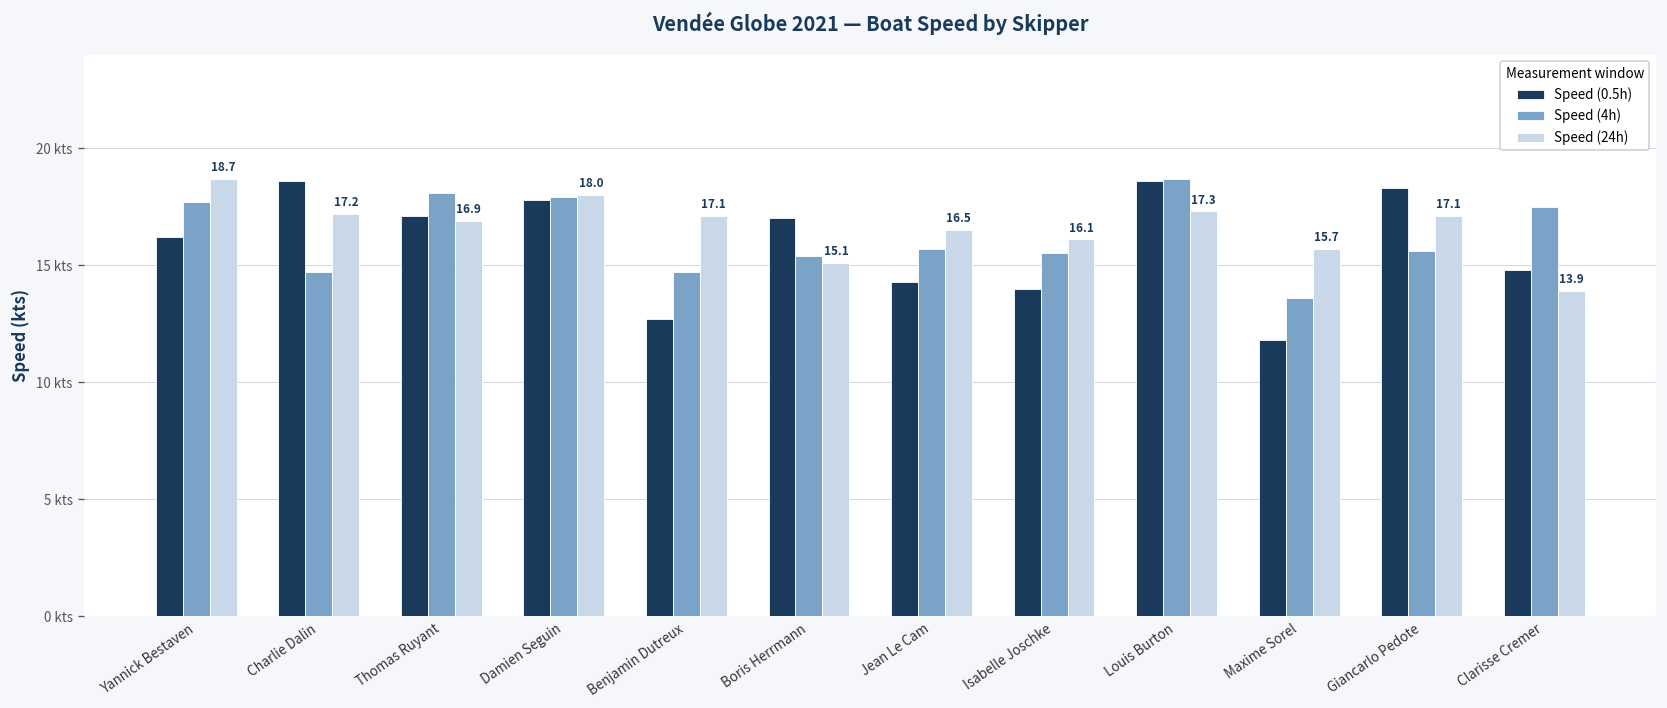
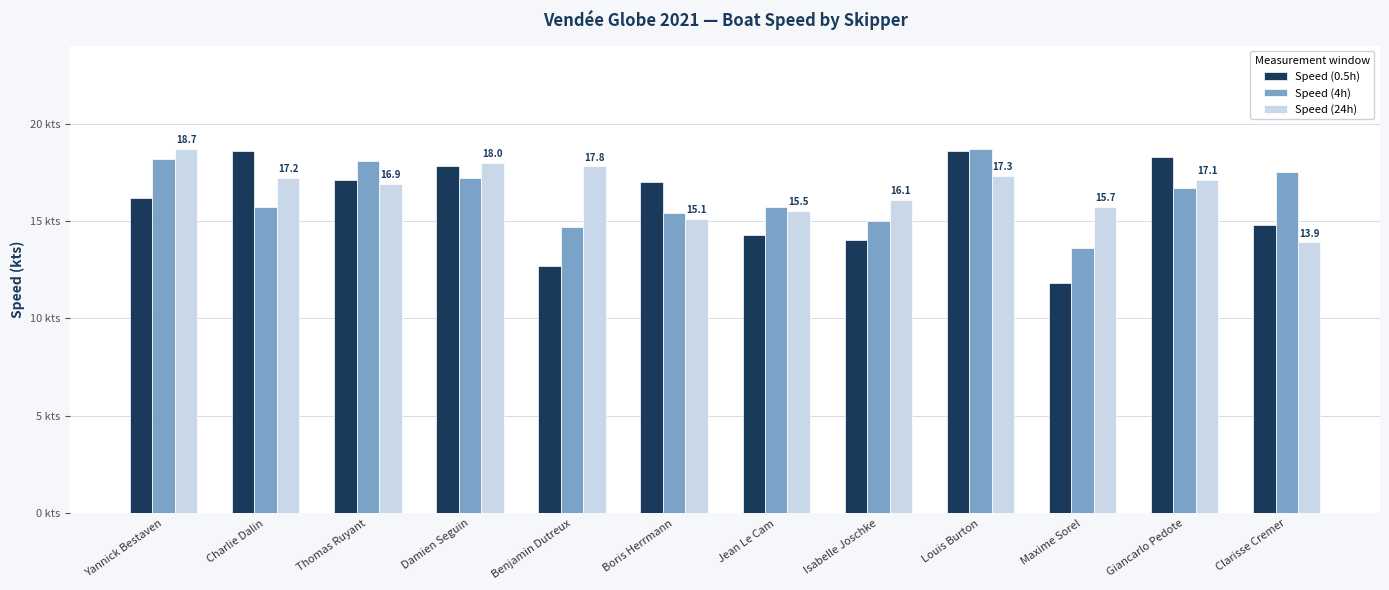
Speed (4h), Yannick Bestaven: 17.7 kts -> 18.2 kts
Speed (4h), Charlie Dalin: 14.7 kts -> 15.7 kts
Speed (4h), Damien Seguin: 17.9 kts -> 17.2 kts
Speed (24h), Benjamin Dutreux: 17.1 -> 17.8
Speed (24h), Jean Le Cam: 16.5 -> 15.5
Speed (4h), Isabelle Joschke: 15.5 kts -> 15.0 kts
Speed (4h), Giancarlo Pedote: 15.6 kts -> 16.7 kts
